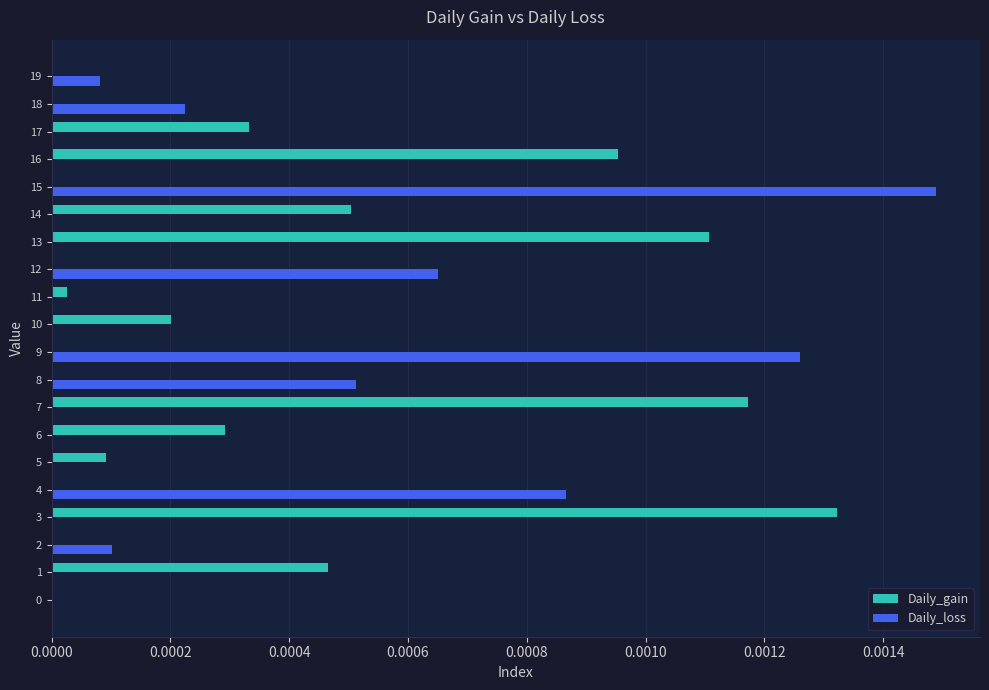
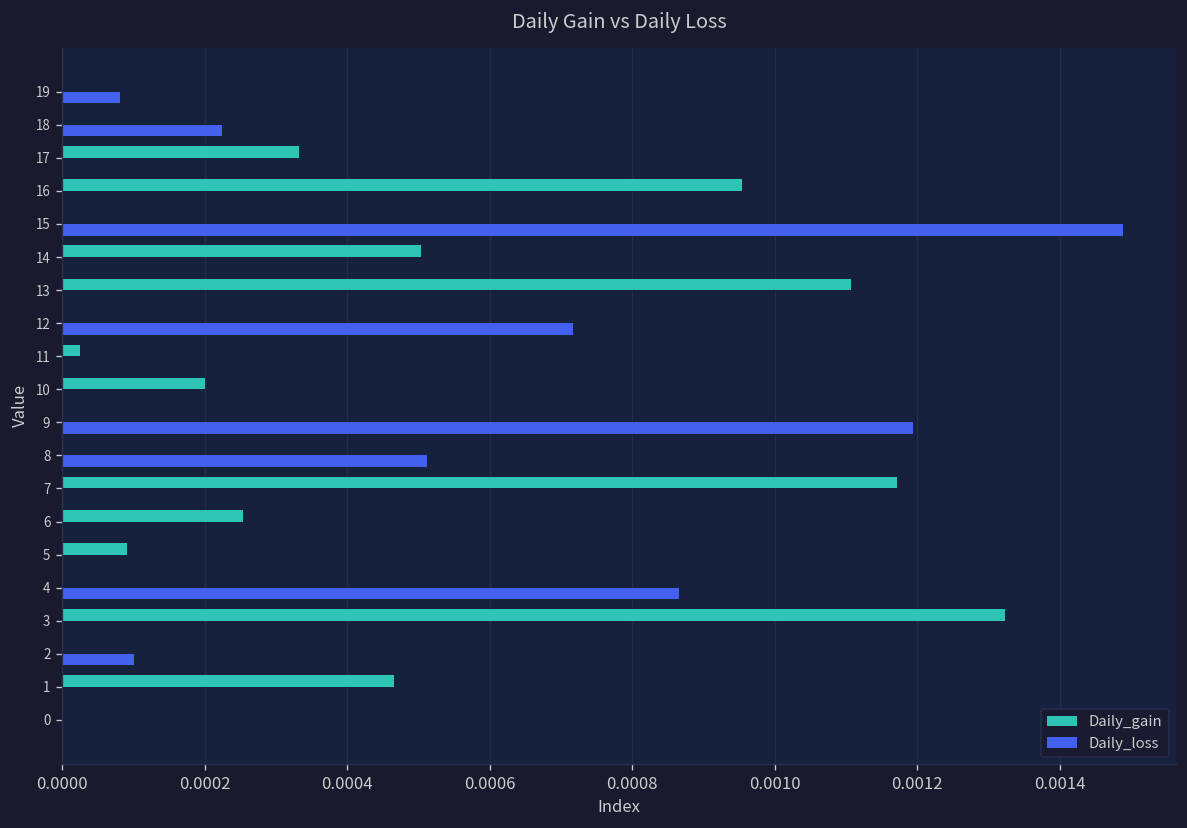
Daily_loss, 12: 0.00065 -> 0.00072
Daily_loss, 9: 0.00126 -> 0.00119
Daily_gain, 6: 0.00029 -> 0.00025
